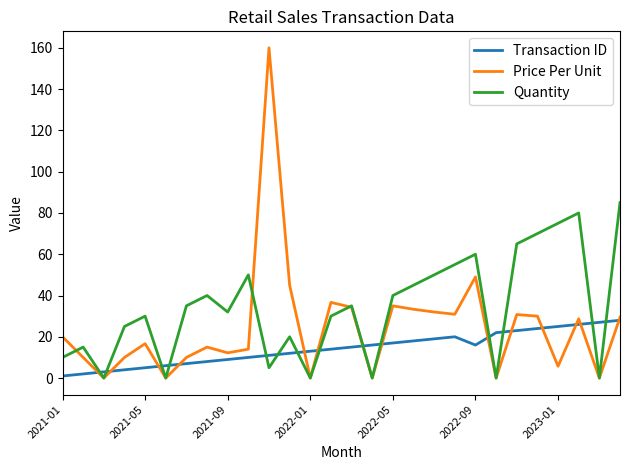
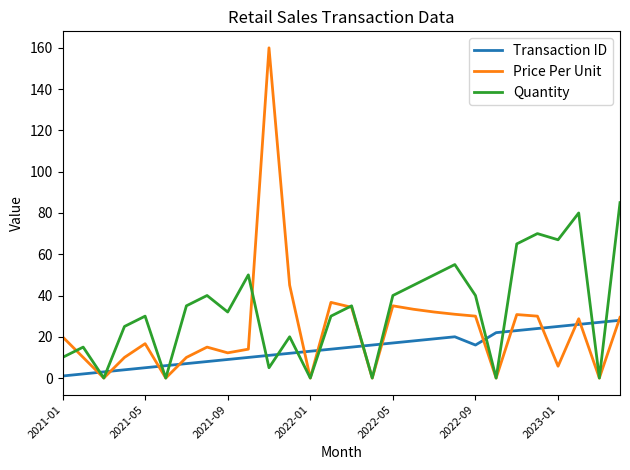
Price Per Unit, 2022-09: 49 -> 30
Quantity, 2022-09: 60 -> 40
Quantity, 2023-01: 75 -> 67
